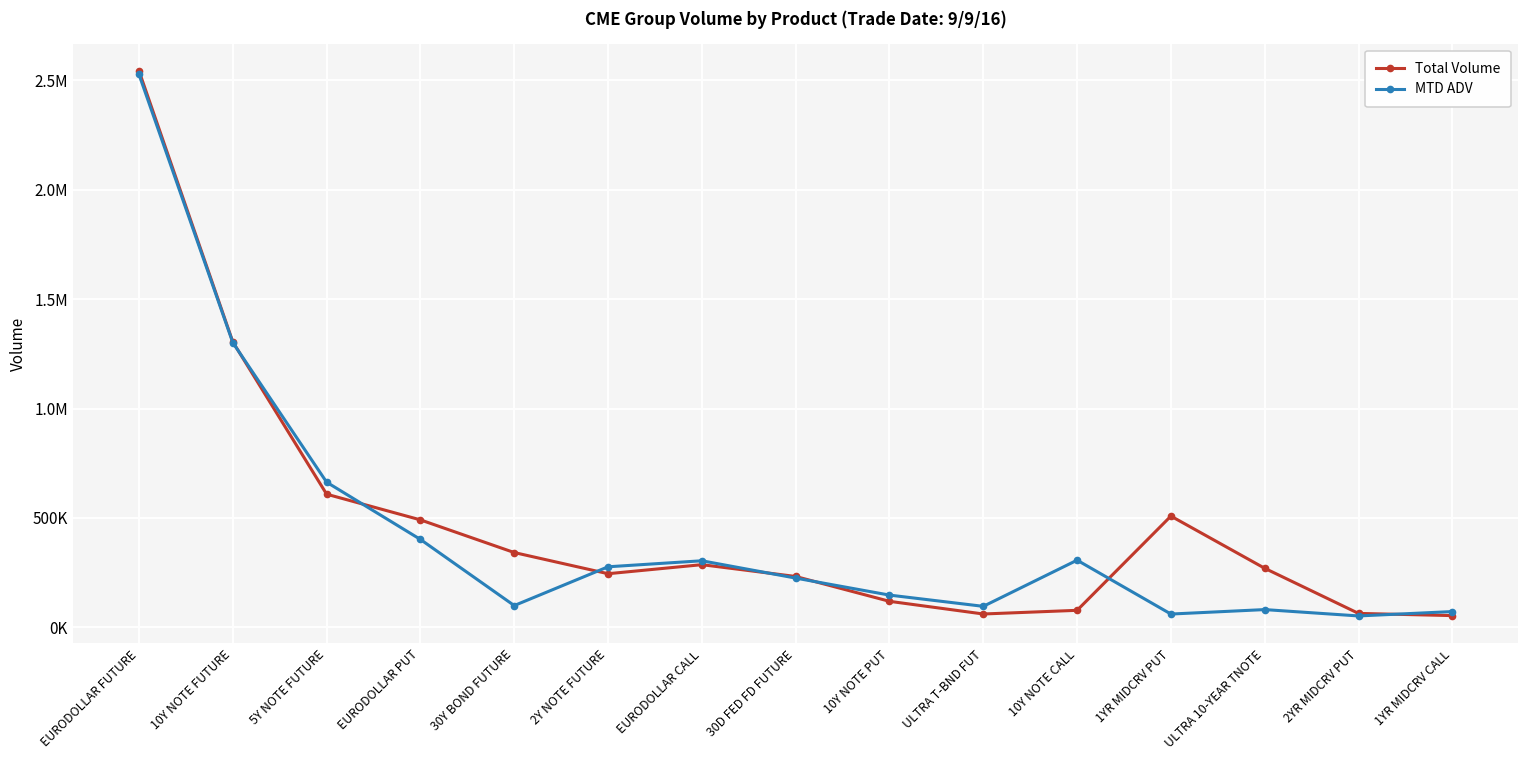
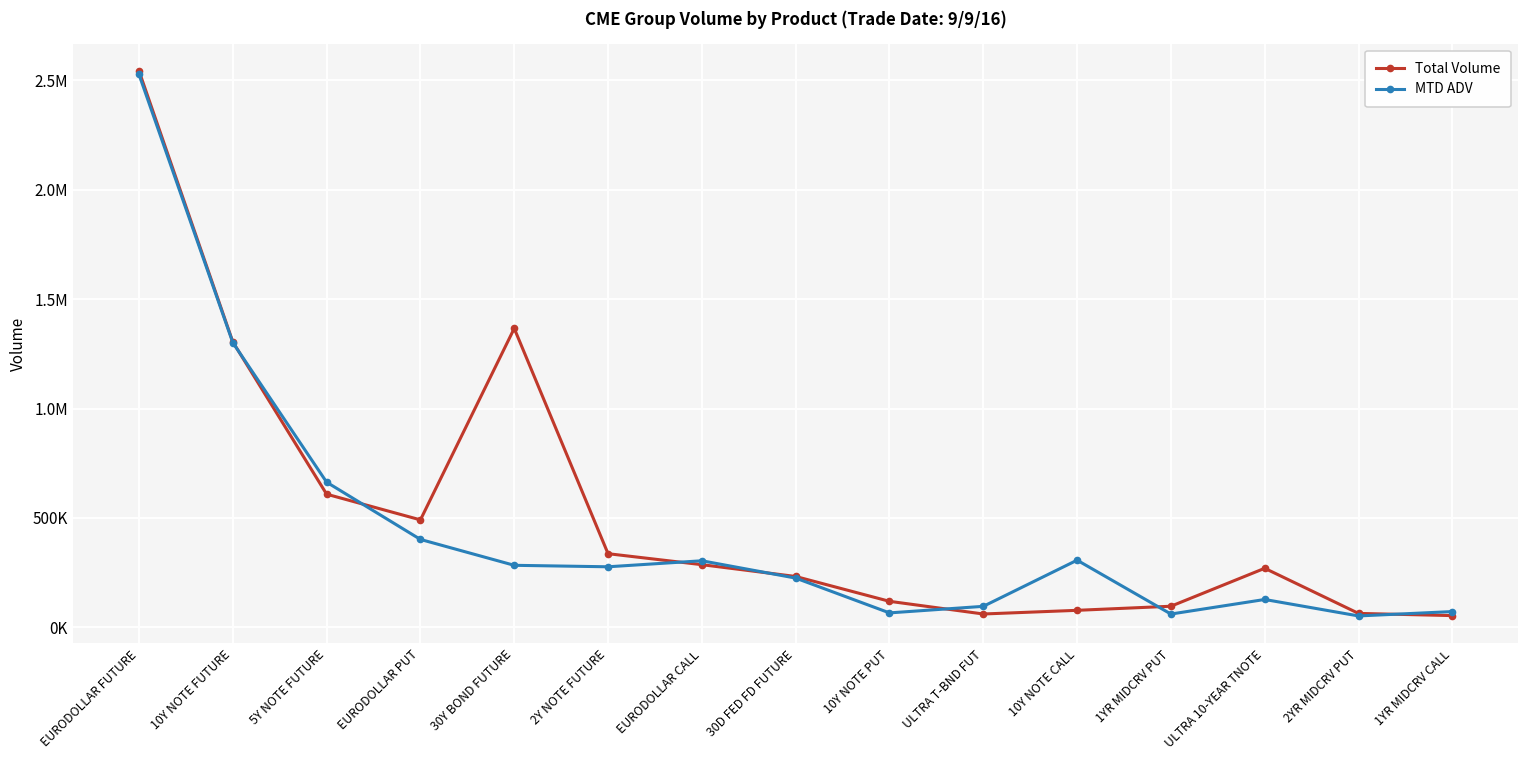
Total Volume, 30Y BOND FUTURE: 340000 -> 1370000
MTD ADV, 30Y BOND FUTURE: 100000 -> 280000
Total Volume, 2Y NOTE FUTURE: 240000 -> 340000
MTD ADV, 10Y NOTE PUT: 150000 -> 70000
Total Volume, 1YR MIDCRV PUT: 510000 -> 100000
MTD ADV, ULTRA 10-YEAR TNOTE: 80000 -> 130000
